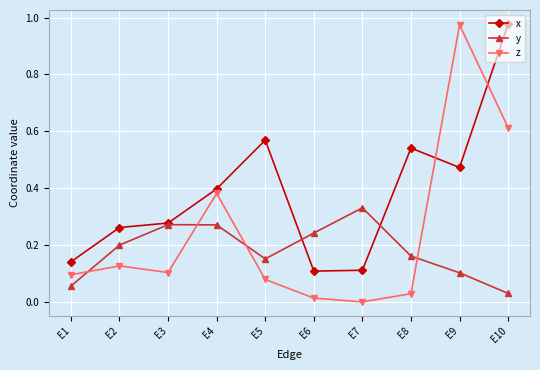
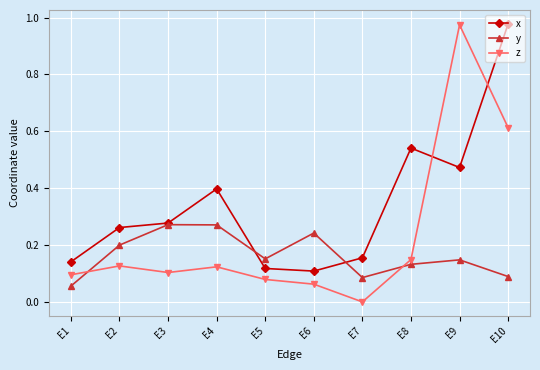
z, E4: 0.38 -> 0.12
x, E5: 0.57 -> 0.12
z, E6: 0.01 -> 0.06
x, E7: 0.11 -> 0.16
y, E7: 0.33 -> 0.09
y, E8: 0.16 -> 0.13
z, E8: 0.03 -> 0.15
y, E9: 0.10 -> 0.15
y, E10: 0.03 -> 0.09
